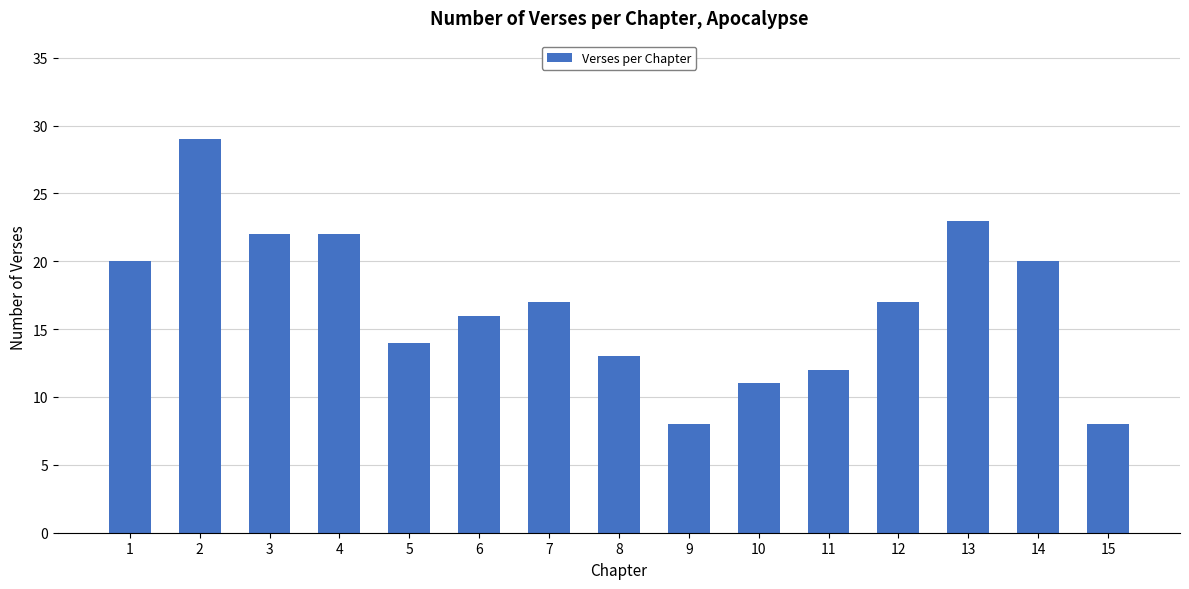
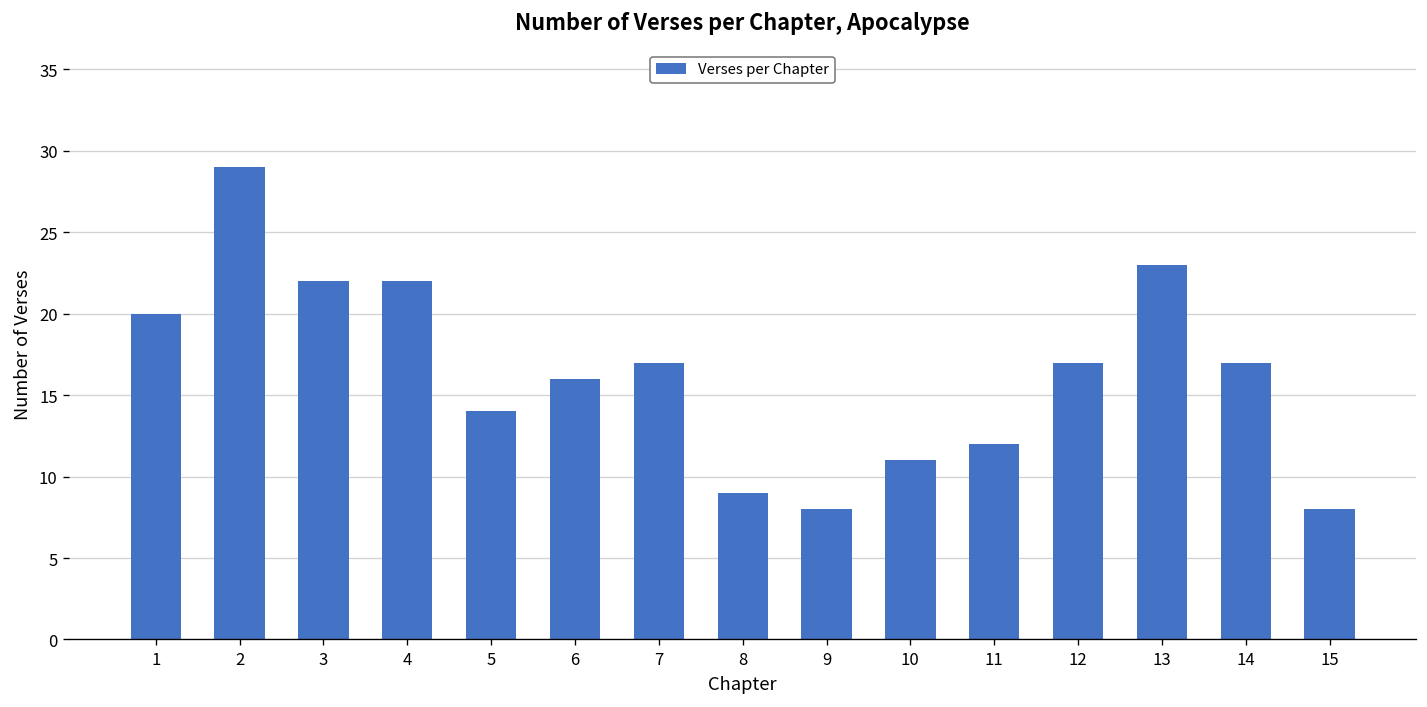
8: 13 -> 9
14: 20 -> 17
